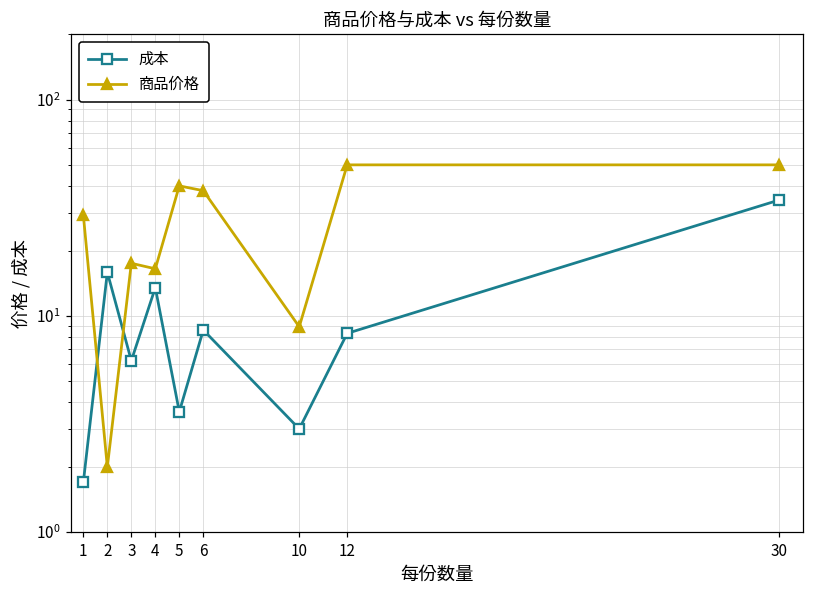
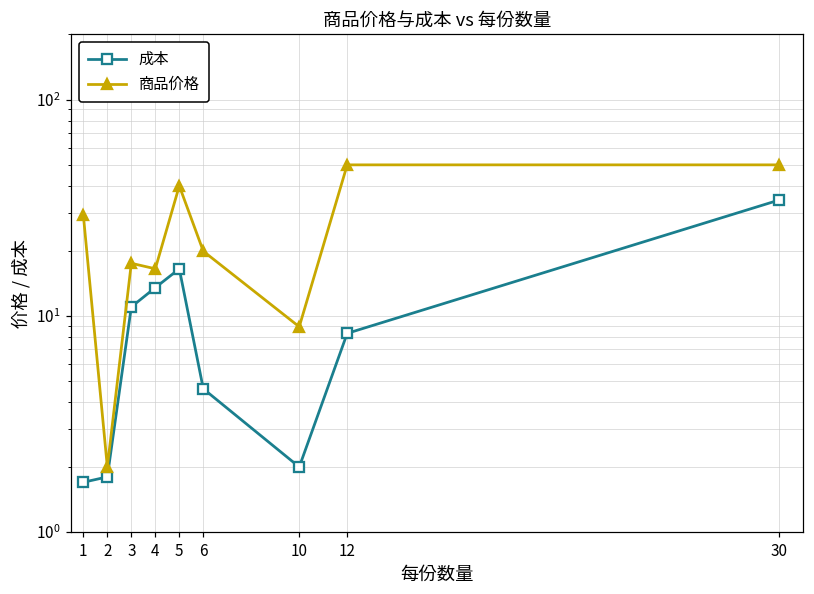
成本, 2: 16 -> 1.8
成本, 3: 6.2 -> 11
成本, 5: 3.6 -> 17
成本, 6: 9 -> 4.6
商品价格, 6: 38 -> 20
成本, 10: 3 -> 2
